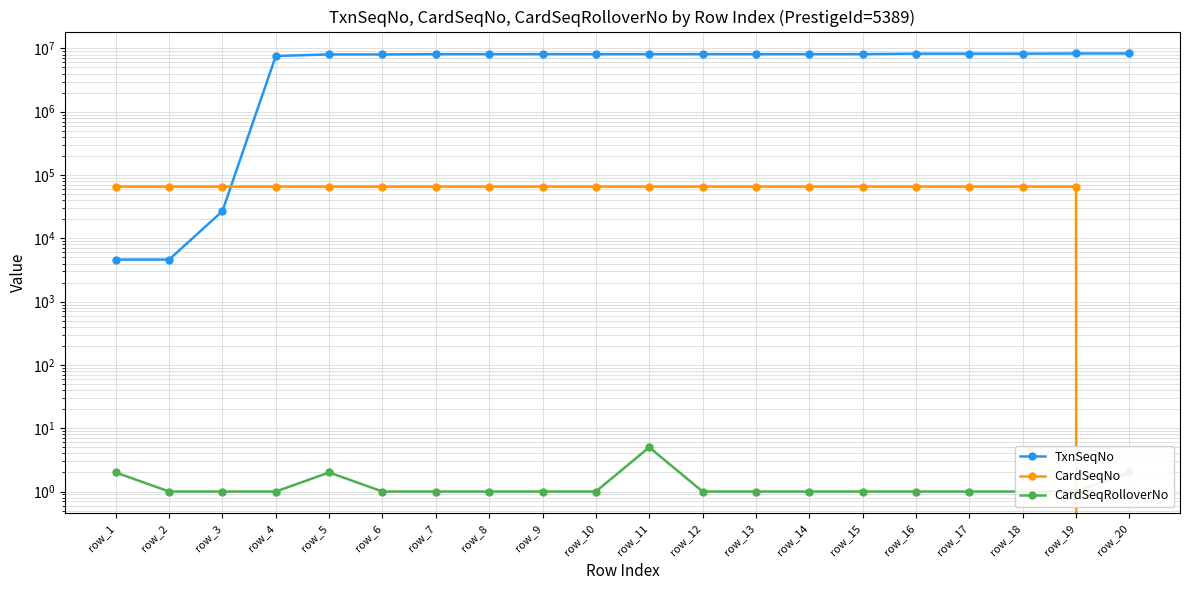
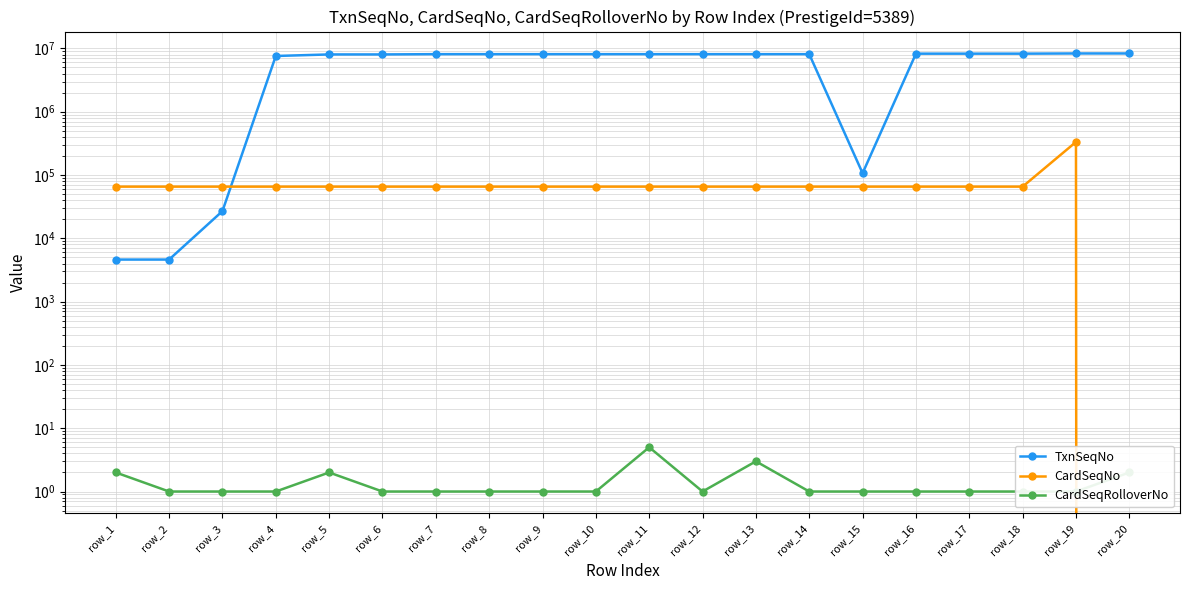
CardSeqRolloverNo, row_13: 1 -> 3
TxnSeqNo, row_15: 8000000 -> 110000
CardSeqNo, row_19: 70000 -> 300000
